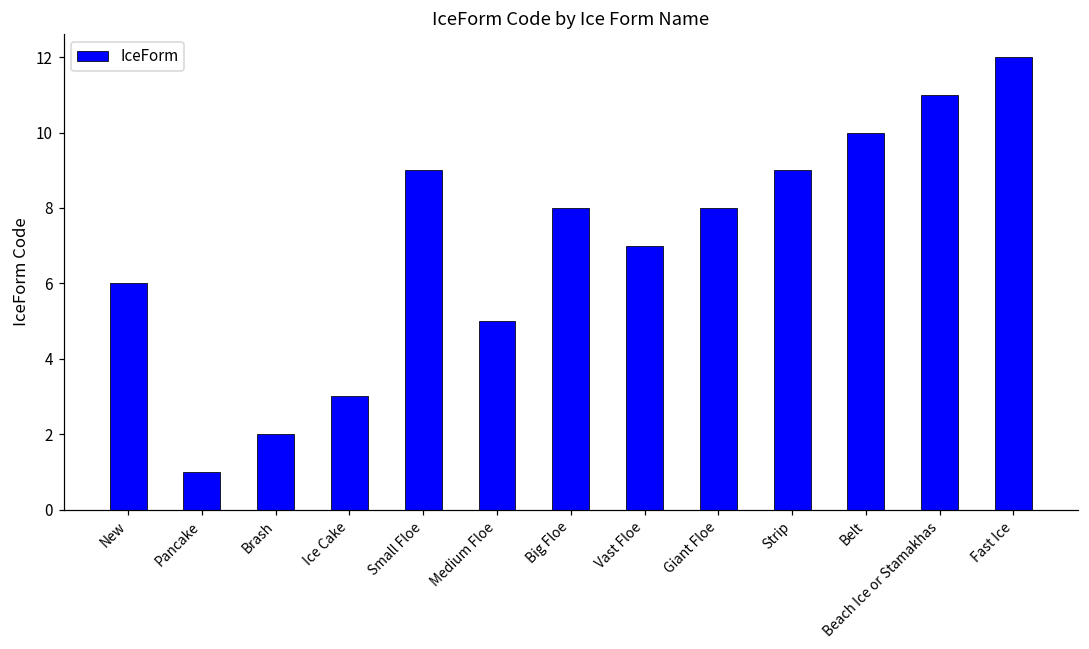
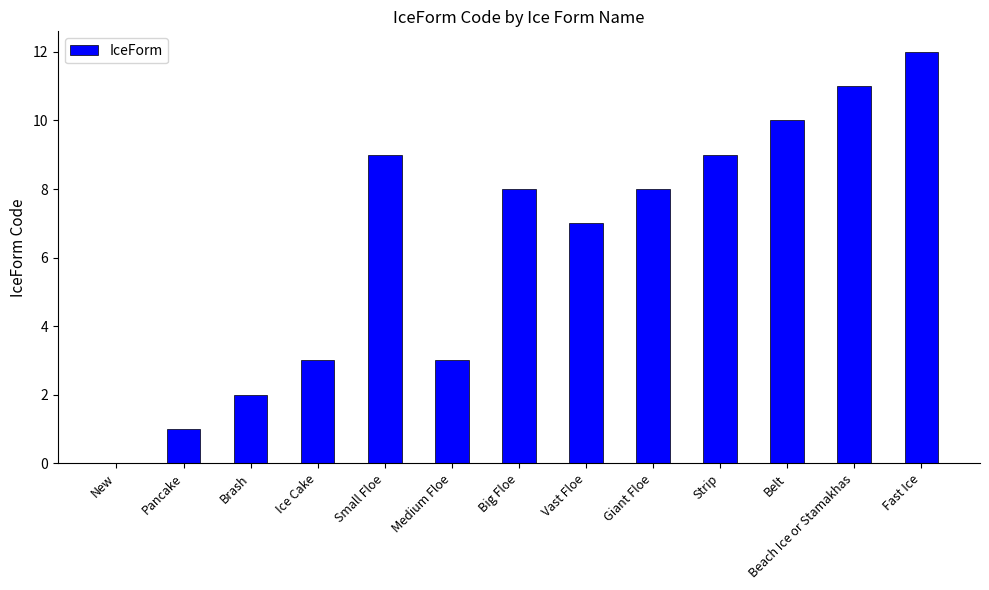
New: 6 -> 0
Medium Floe: 5 -> 3
